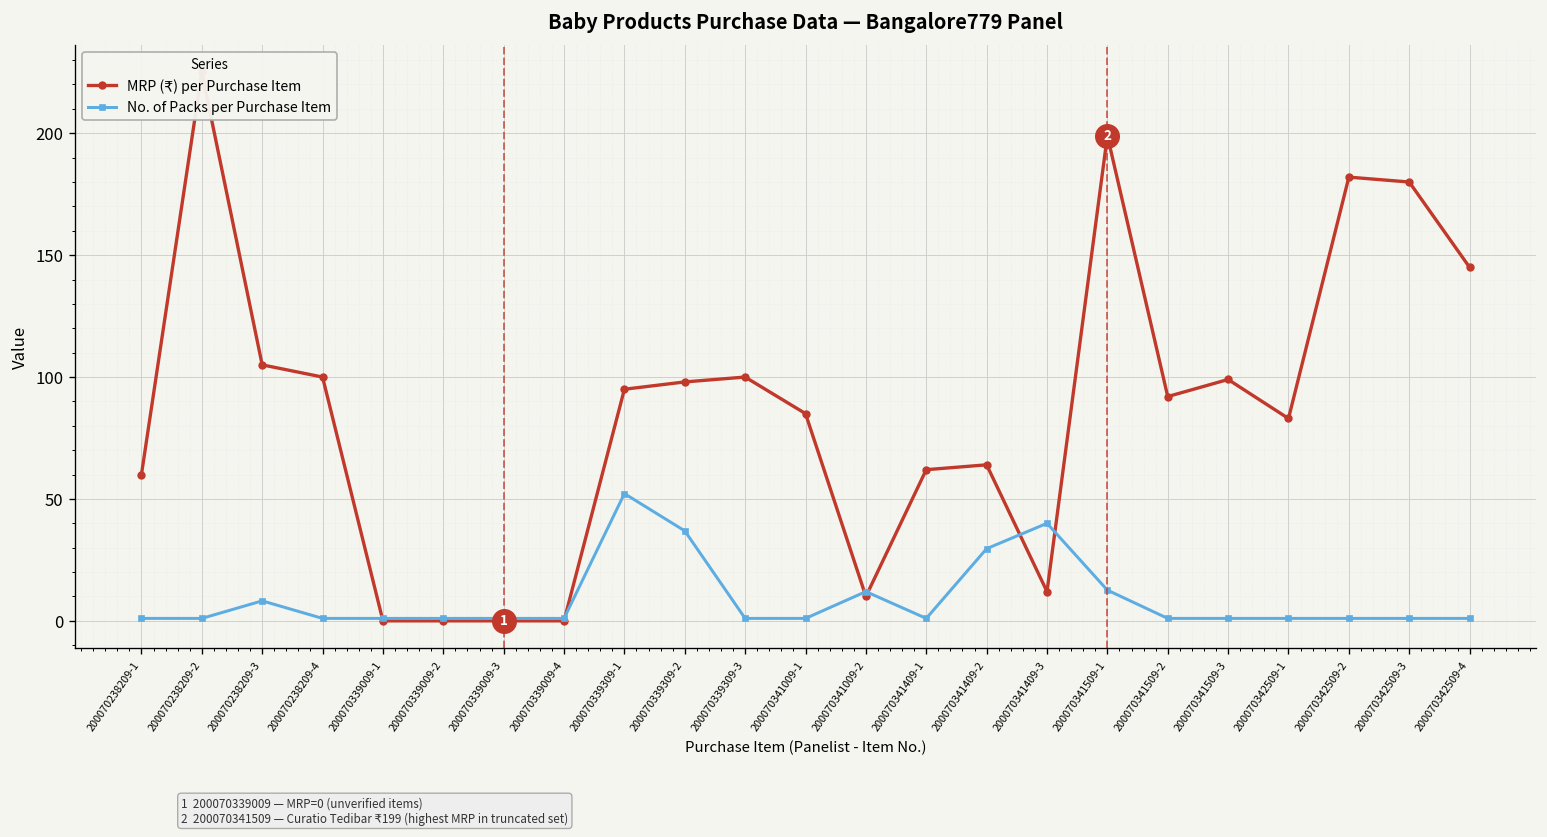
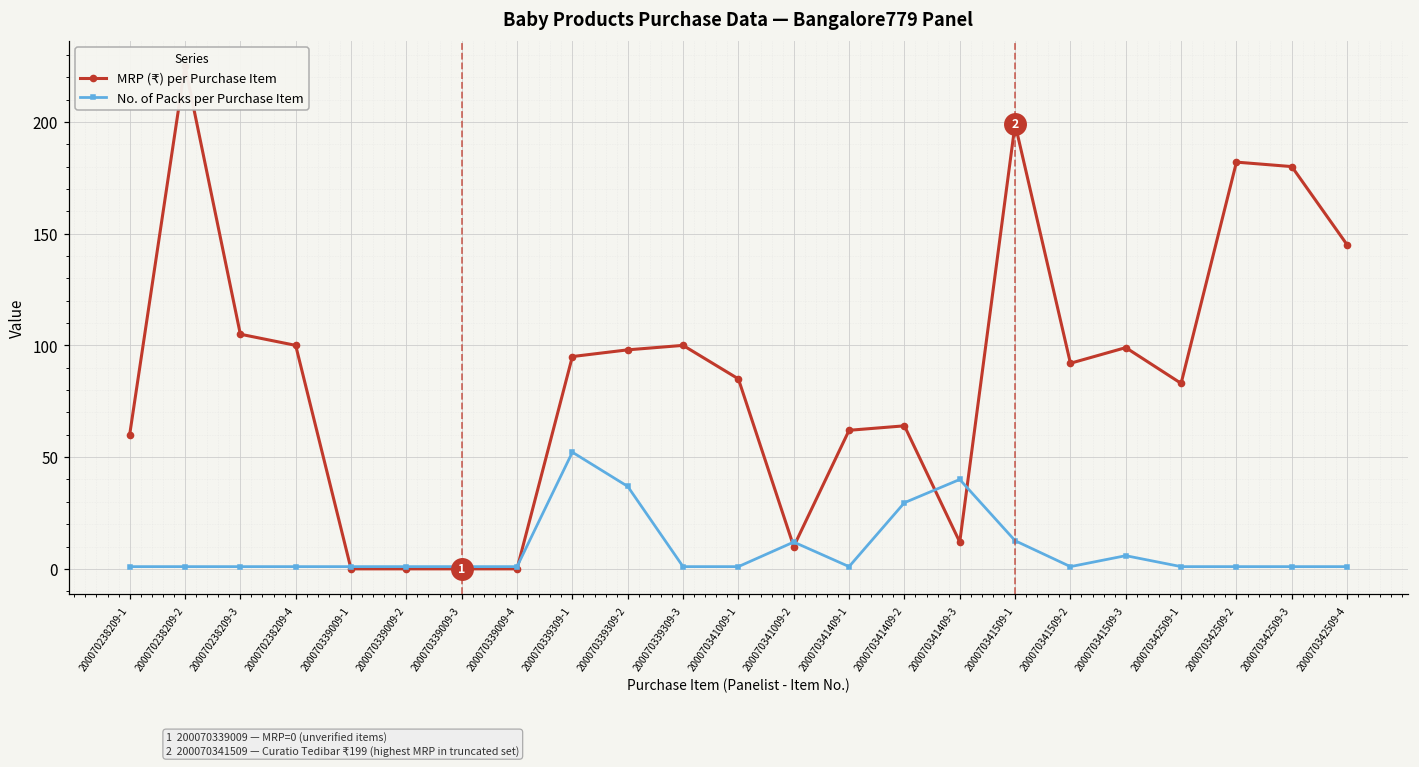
No. of Packs per Purchase Item, 200070238209-3: 8 -> 1
No. of Packs per Purchase Item, 200070341509-3: 1 -> 6
